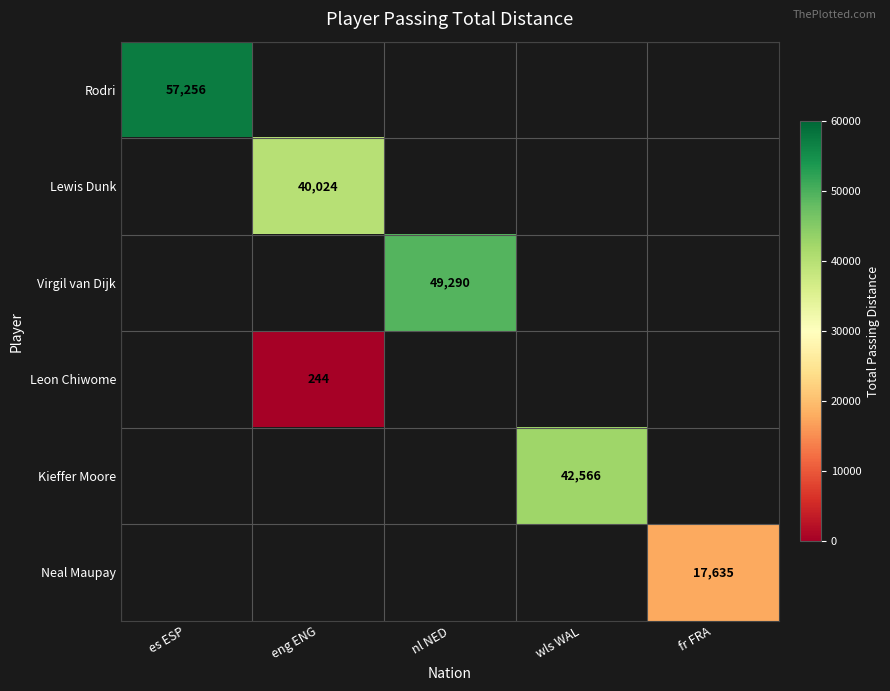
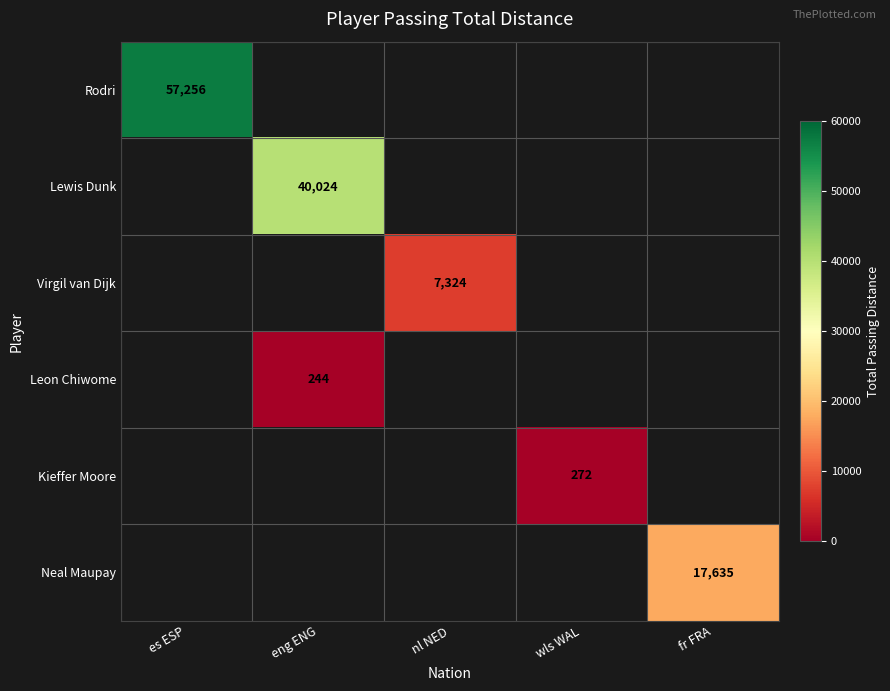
Virgil van Dijk, nl NED: 49,290 -> 7,324
Kieffer Moore, wls WAL: 42,566 -> 272
